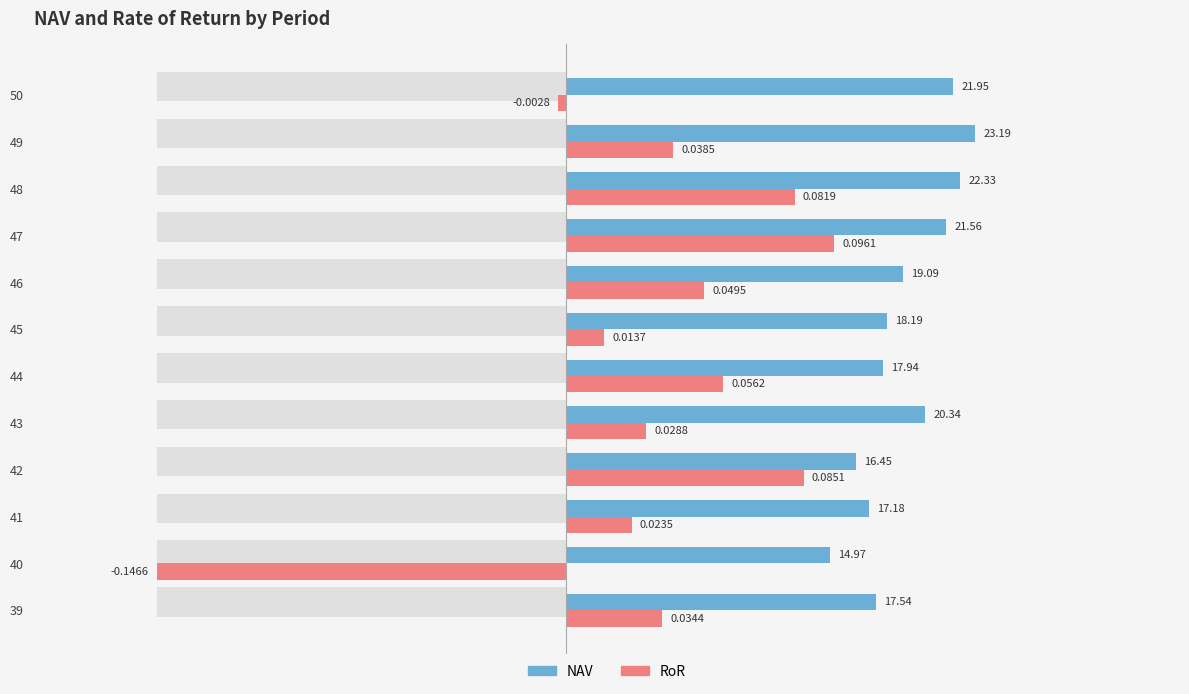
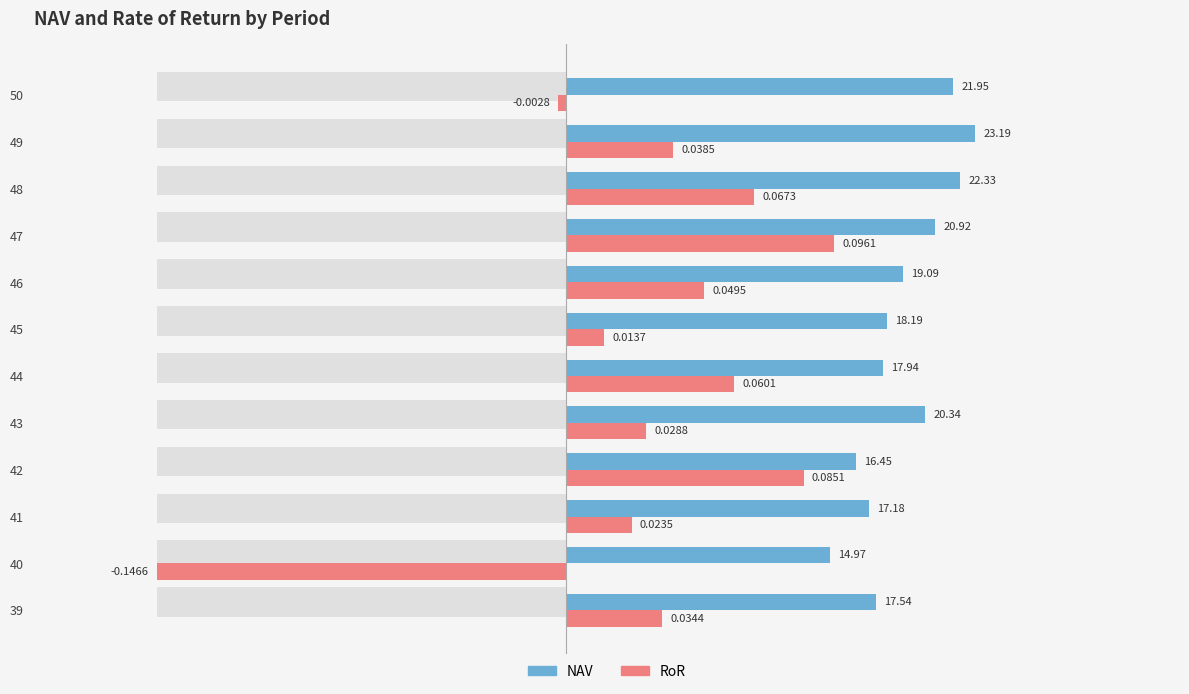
RoR, 48: 0.0819 -> 0.0673
NAV, 47: 21.56 -> 20.92
RoR, 44: 0.0562 -> 0.0601
